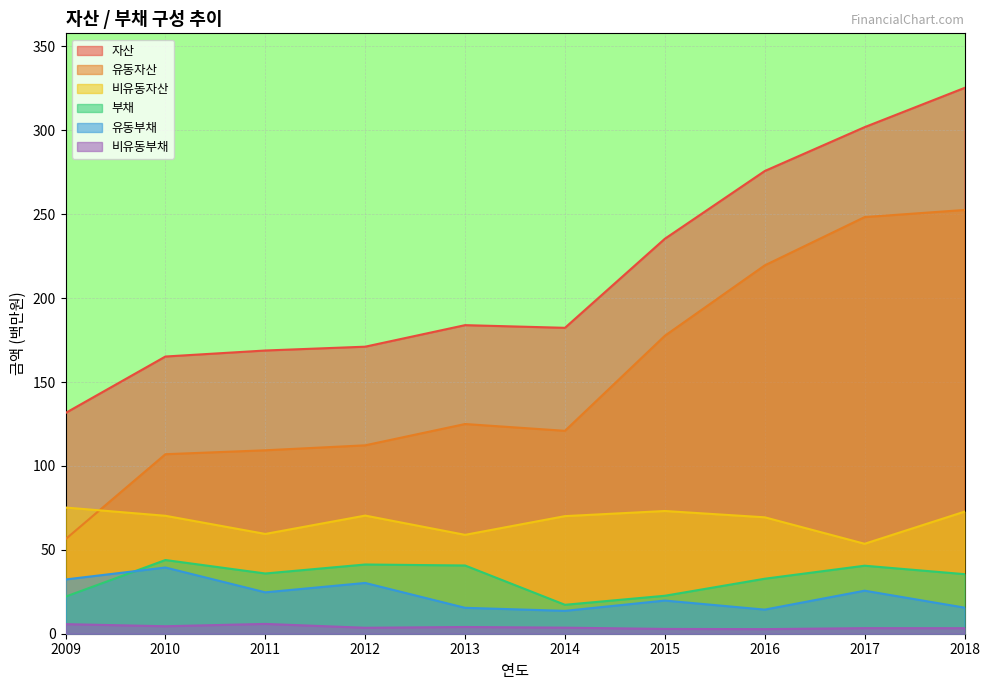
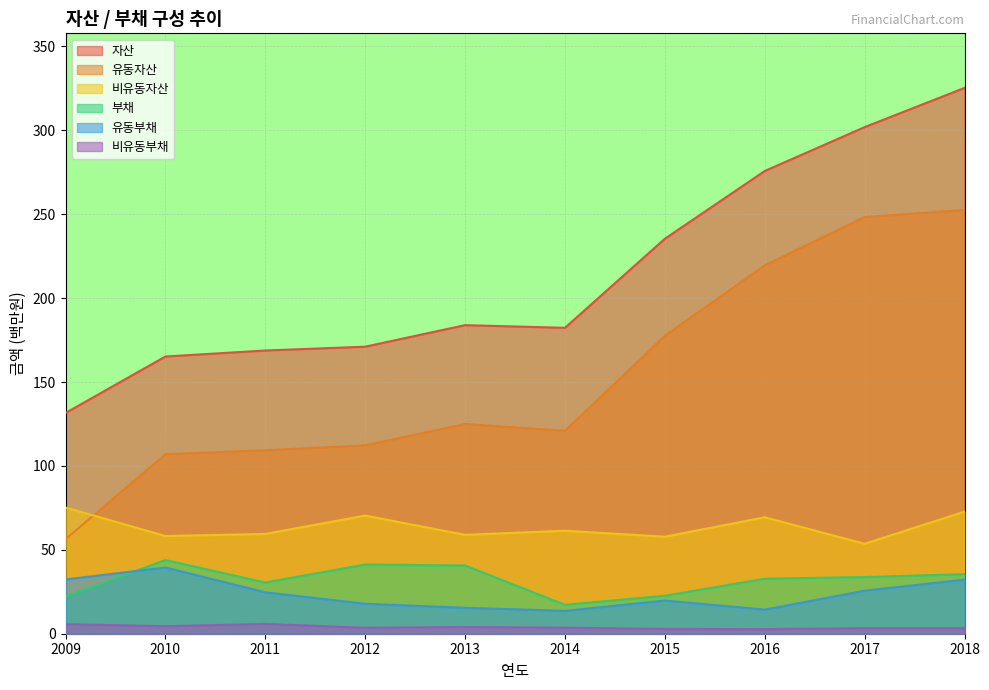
비유동자산, 2010: 70 -> 58
부채, 2011: 36 -> 31
유동부채, 2012: 30 -> 18
비유동자산, 2014: 70 -> 61
비유동자산, 2015: 73 -> 58
부채, 2017: 41 -> 34
유동부채, 2018: 16 -> 32
